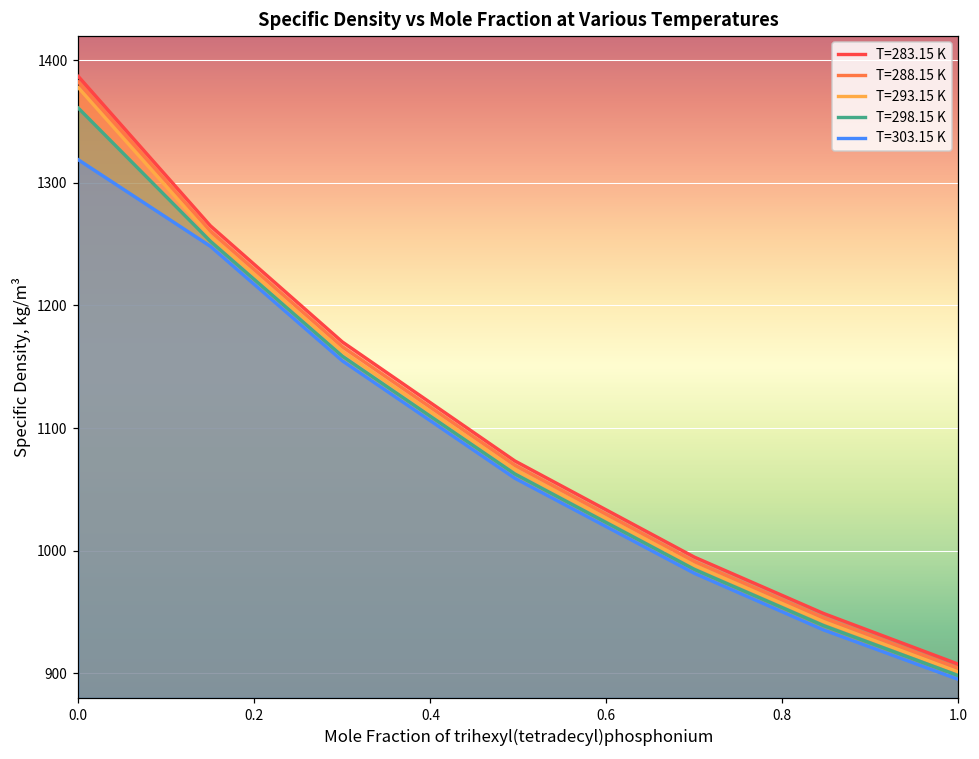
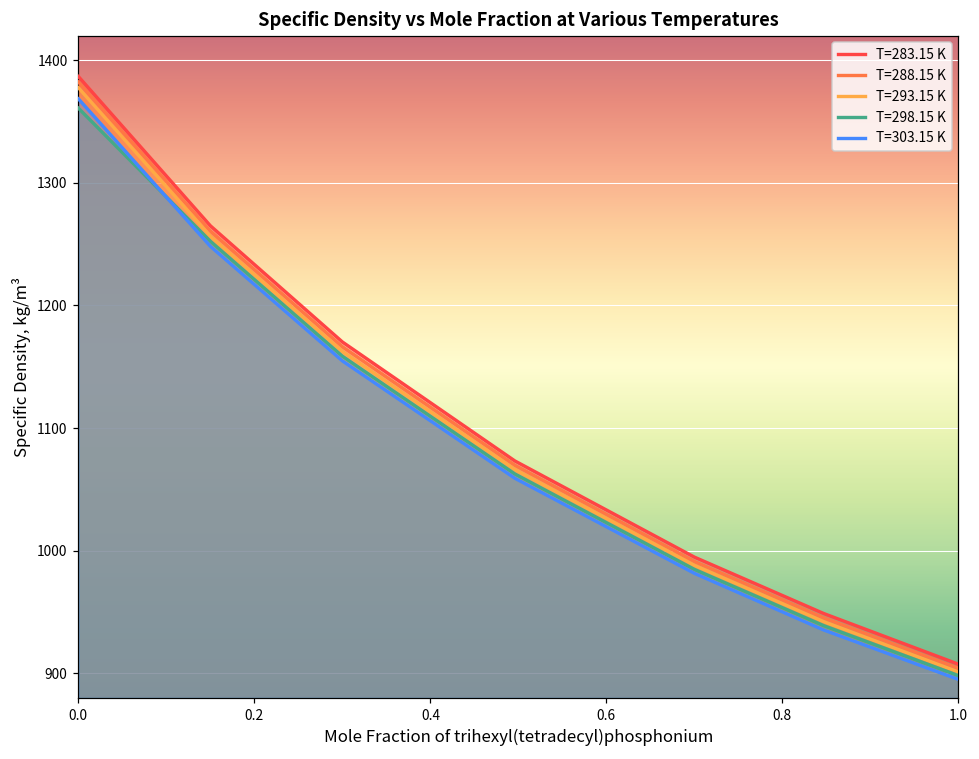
T=303.15 K, 0.0: 1319 -> 1368
